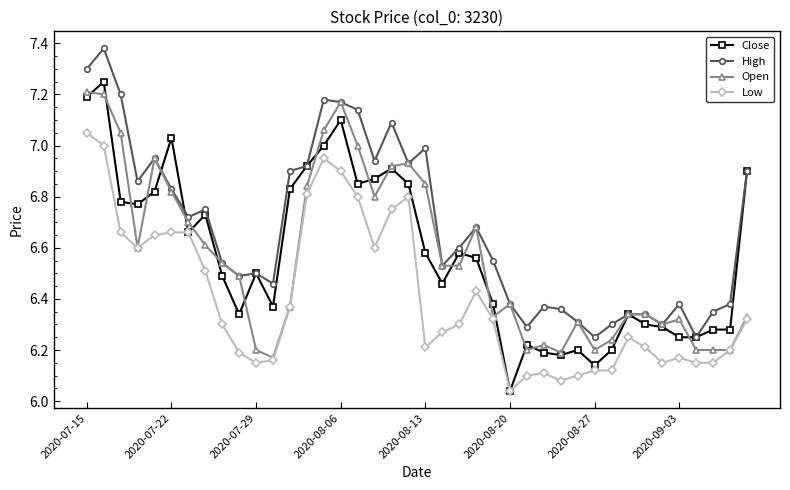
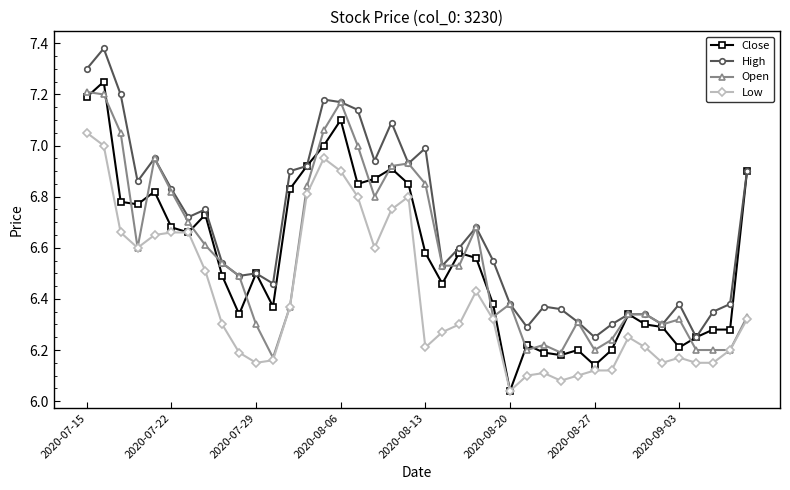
Close, 2020-07-22: 7.03 -> 6.68
Open, 2020-07-29: 6.2 -> 6.3
Close, 2020-09-03: 6.25 -> 6.21
